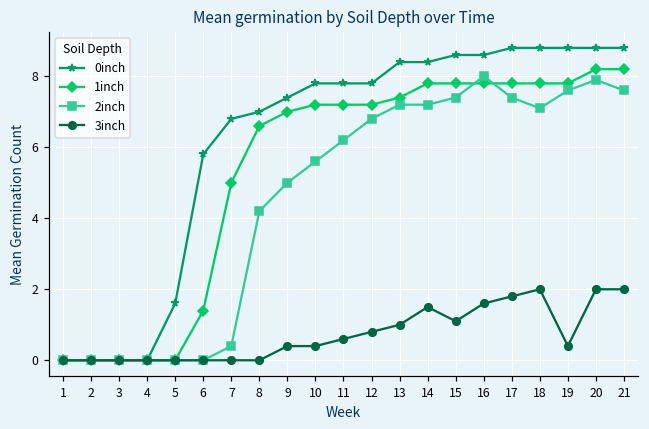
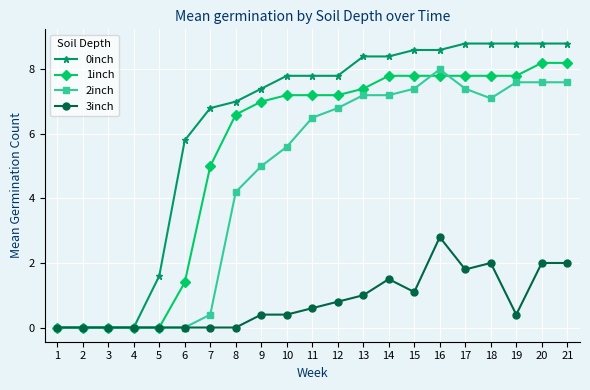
2inch, 11: 6.2 -> 6.5
3inch, 16: 1.6 -> 2.8
2inch, 20: 7.9 -> 7.6
